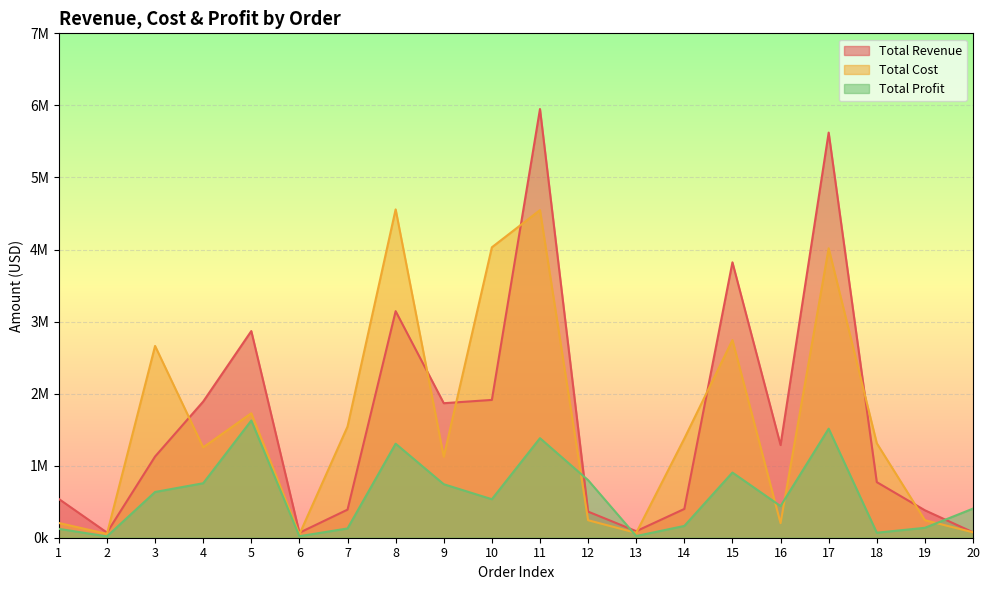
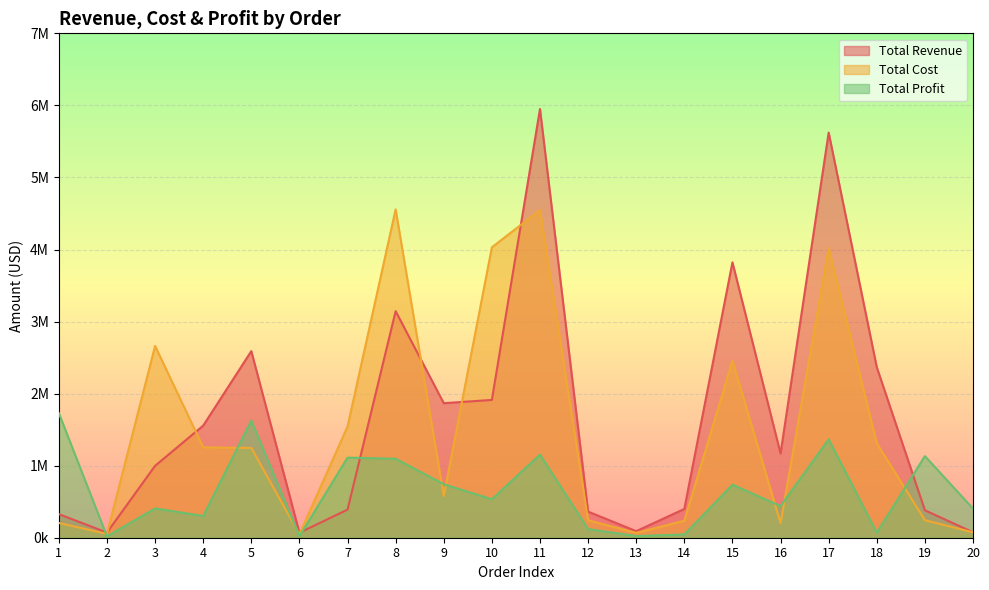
Total Revenue, 1: 500000 -> 300000
Total Profit, 1: 100000 -> 1700000
Total Revenue, 3: 1100000 -> 1000000
Total Profit, 3: 600000 -> 400000
Total Revenue, 4: 1900000 -> 1600000
Total Profit, 4: 800000 -> 300000
Total Revenue, 5: 2900000 -> 2600000
Total Cost, 5: 1700000 -> 1200000
Total Profit, 7: 100000 -> 1100000
Total Profit, 8: 1300000 -> 1100000
Total Cost, 9: 1100000 -> 600000
Total Profit, 11: 1400000 -> 1200000
Total Profit, 12: 800000 -> 100000
Total Cost, 14: 1400000 -> 200000
Total Profit, 14: 200000 -> 0
Total Cost, 15: 2700000 -> 2500000
Total Profit, 15: 900000 -> 700000
Total Revenue, 16: 1300000 -> 1200000
Total Profit, 17: 1500000 -> 1400000
Total Revenue, 18: 800000 -> 2400000
Total Profit, 19: 100000 -> 1100000
